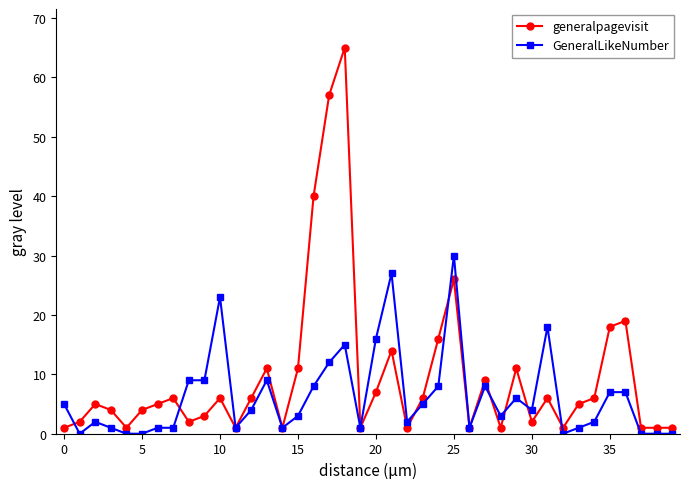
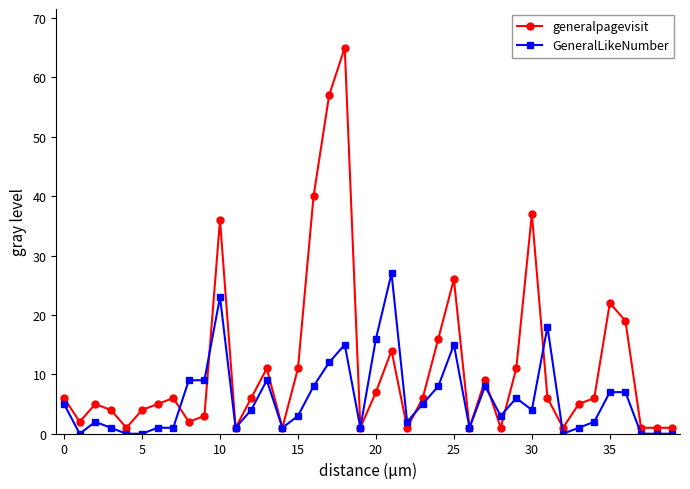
generalpagevisit, 0: 1 -> 6
generalpagevisit, 10: 6 -> 36
GeneralLikeNumber, 25: 30 -> 15
generalpagevisit, 30: 2 -> 37
generalpagevisit, 35: 18 -> 22
